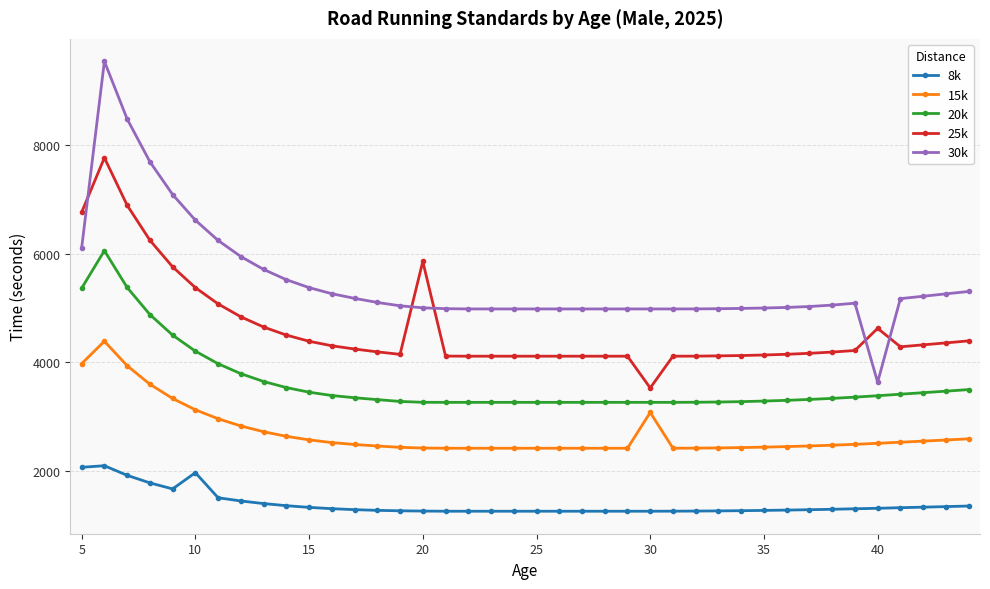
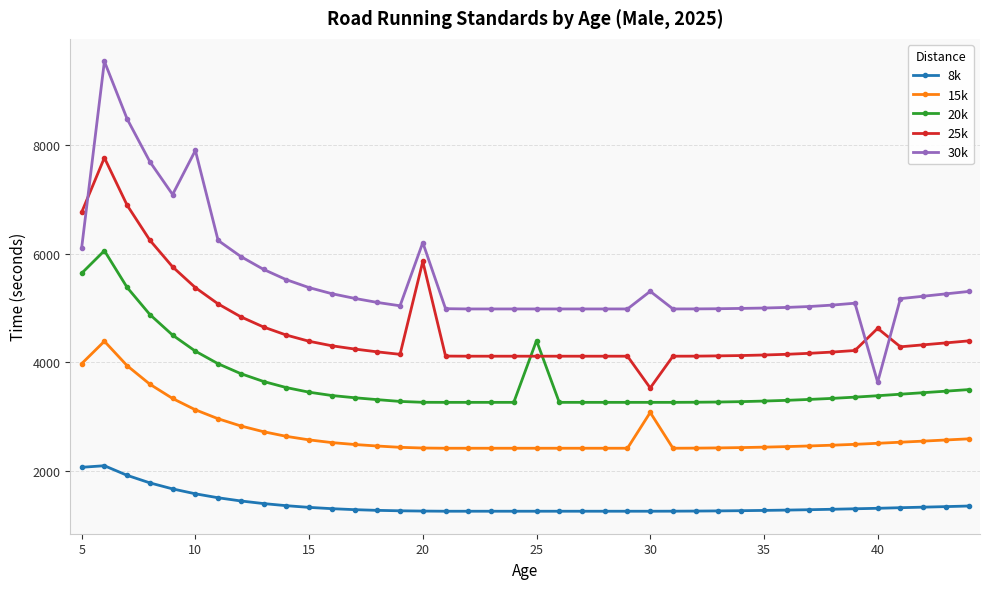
20k, 5: 5400 -> 5600
8k, 10: 2000 -> 1600
30k, 10: 6600 -> 7900
30k, 20: 5000 -> 6200
20k, 25: 3300 -> 4400
30k, 30: 5000 -> 5300
